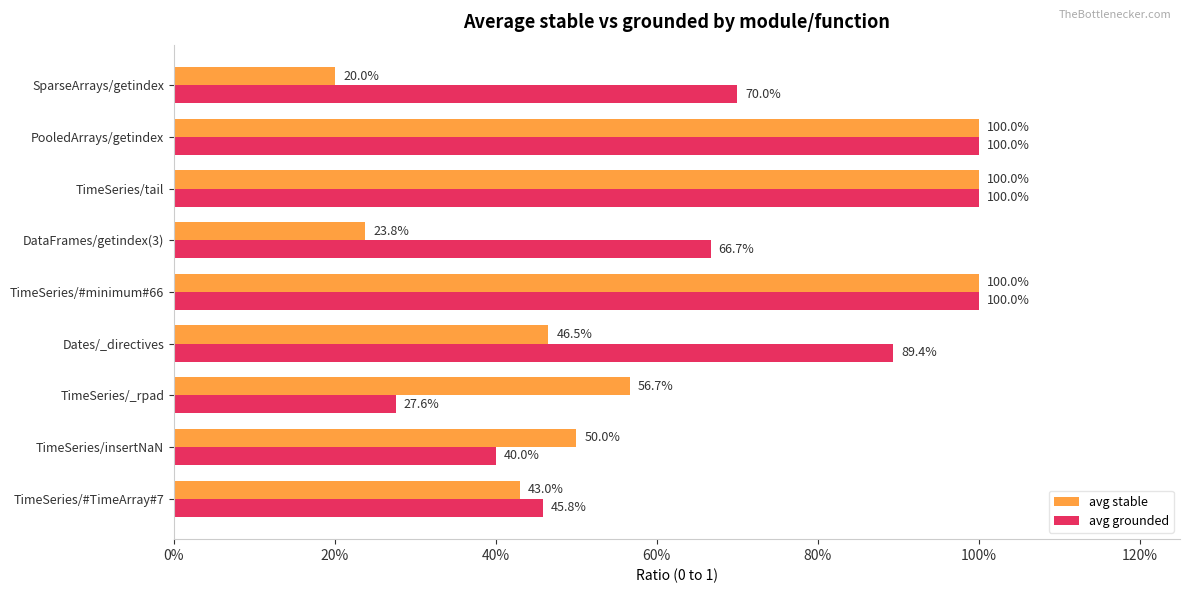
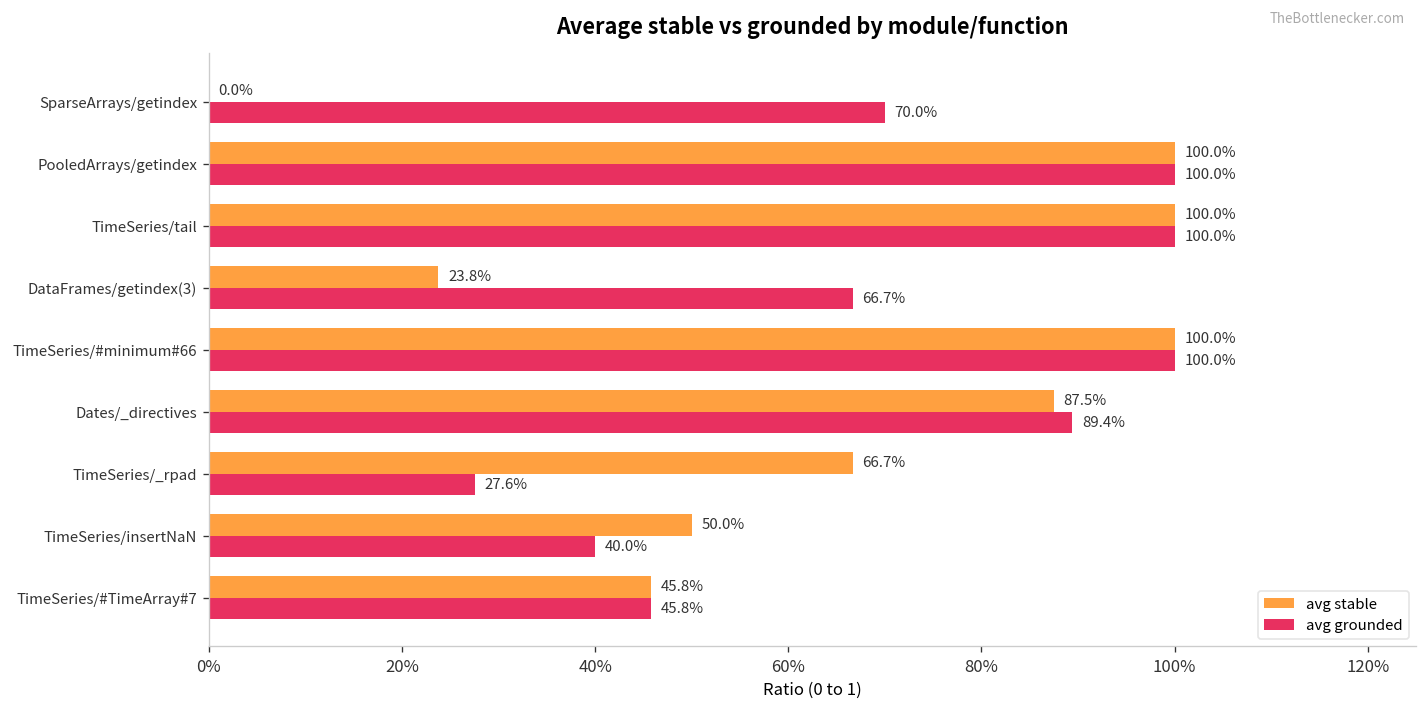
avg stable, SparseArrays/getindex: 20.0% -> 0.0%
avg stable, Dates/_directives: 46.5% -> 87.5%
avg stable, TimeSeries/_rpad: 56.7% -> 66.7%
avg stable, TimeSeries/#TimeArray#7: 43.0% -> 45.8%
